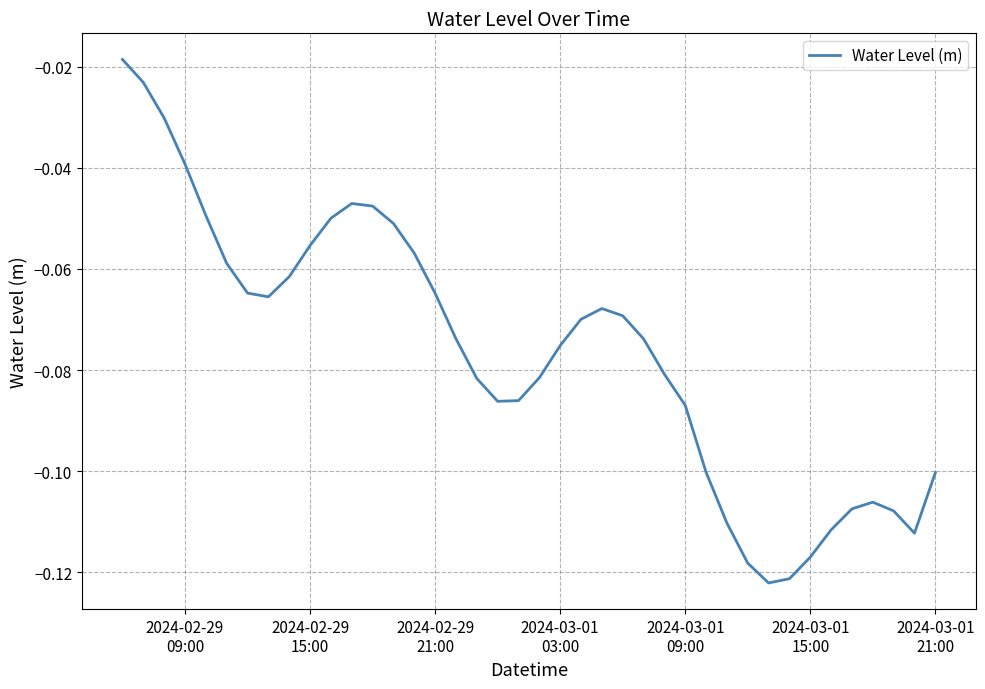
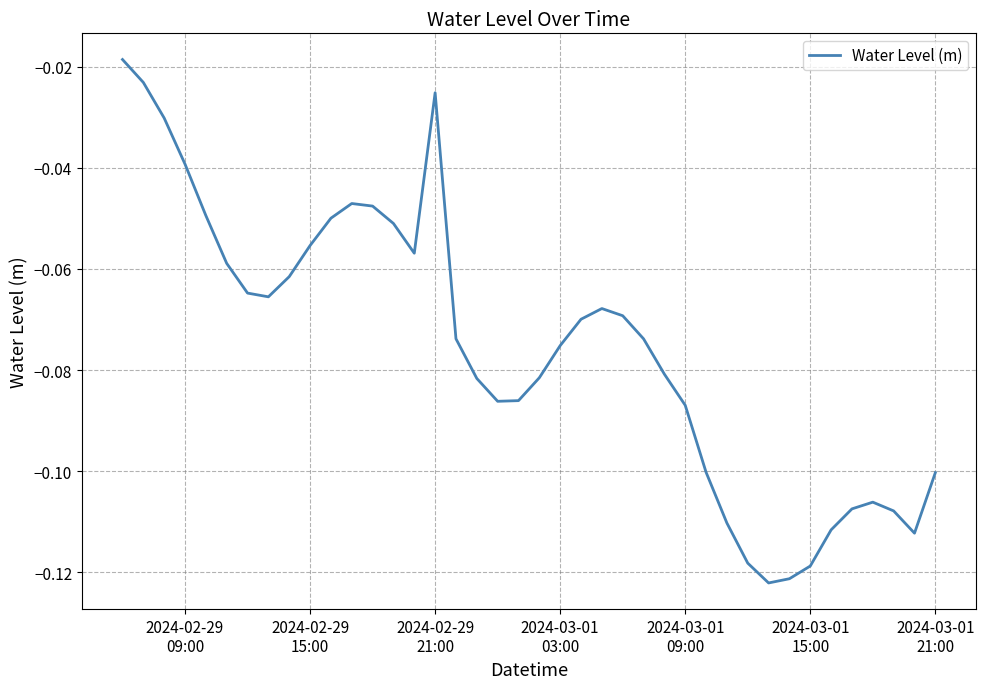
2024-02-29 21:00: -0.065 -> -0.025
2024-03-01 15:00: -0.117 -> -0.119
